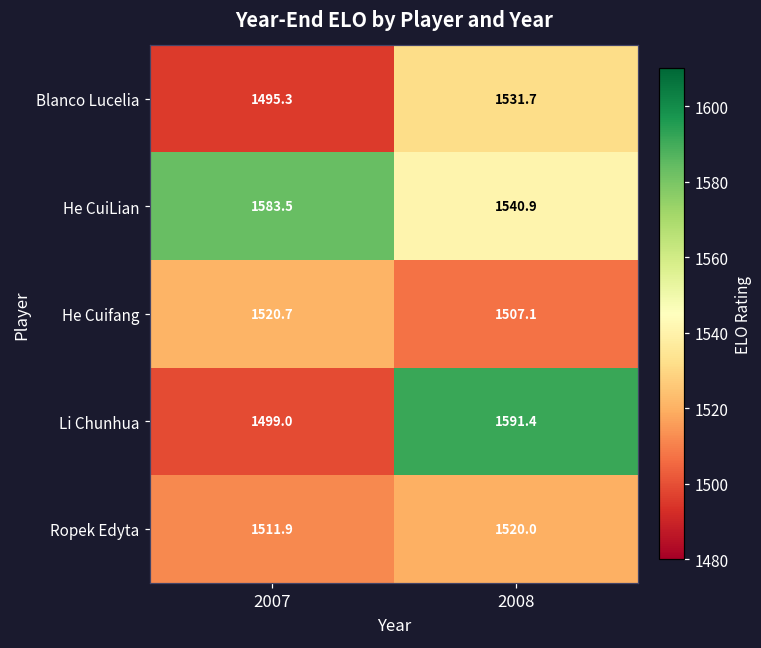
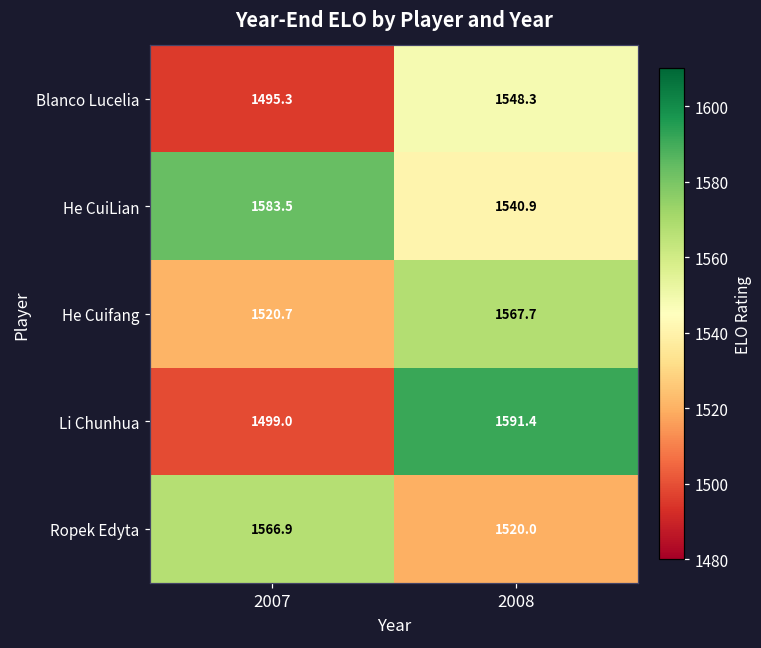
Blanco Lucelia, 2008: 1531.7 -> 1548.3
He Cuifang, 2008: 1507.1 -> 1567.7
Ropek Edyta, 2007: 1511.9 -> 1566.9
